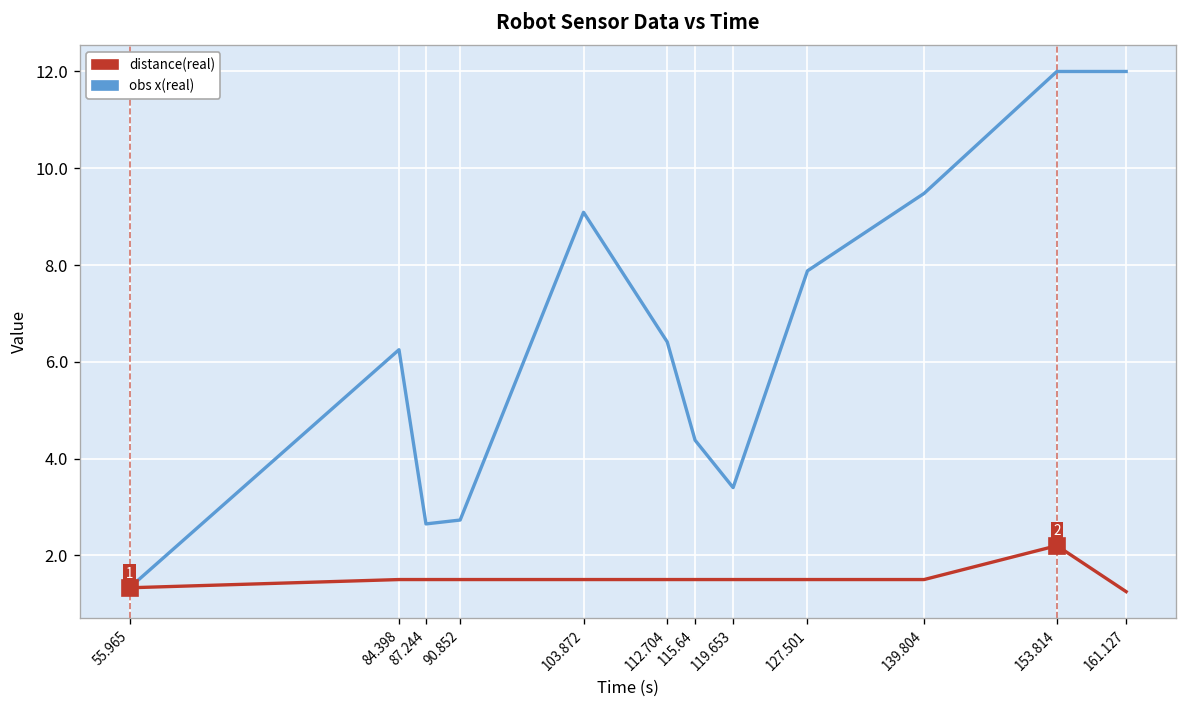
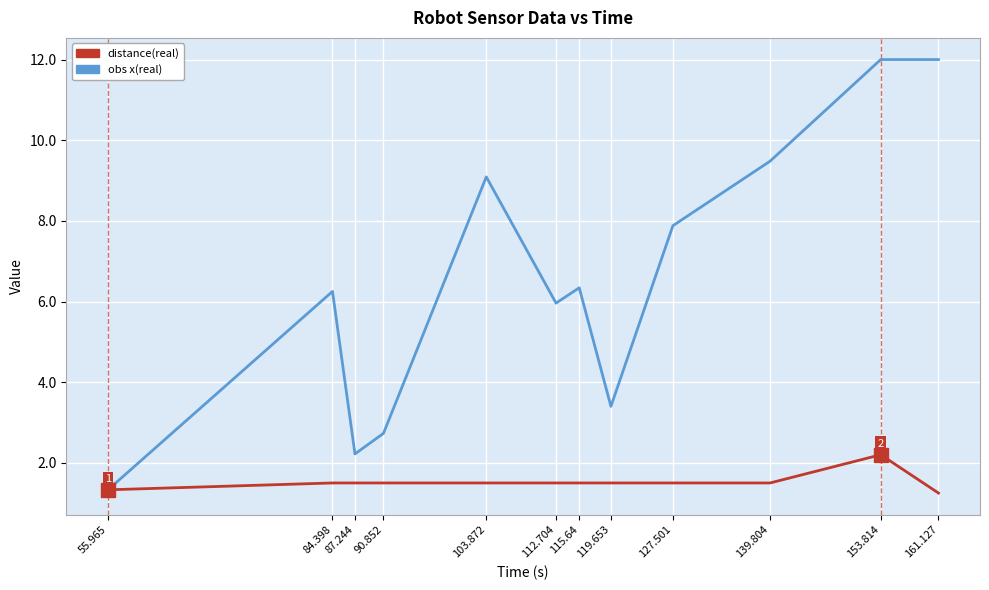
obs x(real), 87.244: 2.7 -> 2.2
obs x(real), 112.704: 6.4 -> 6.0
obs x(real), 115.64: 4.4 -> 6.3
